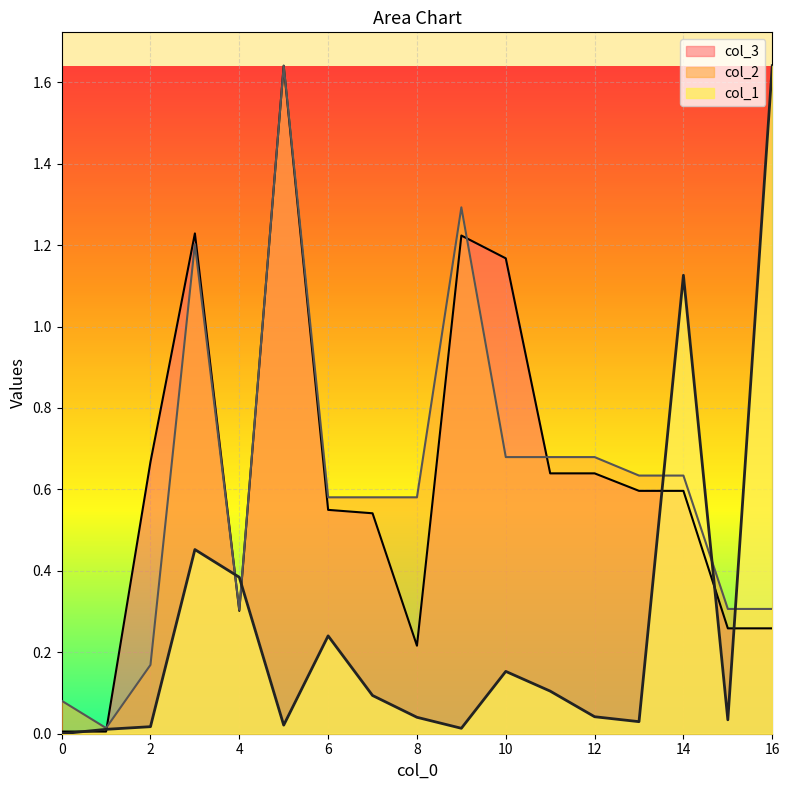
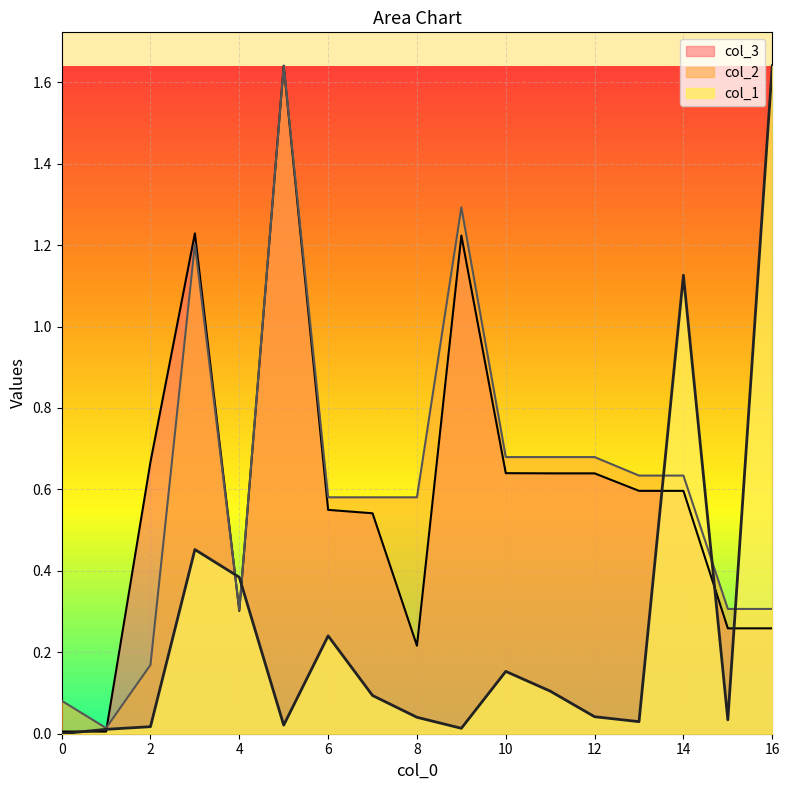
col_3, 10: 1.17 -> 0.64
